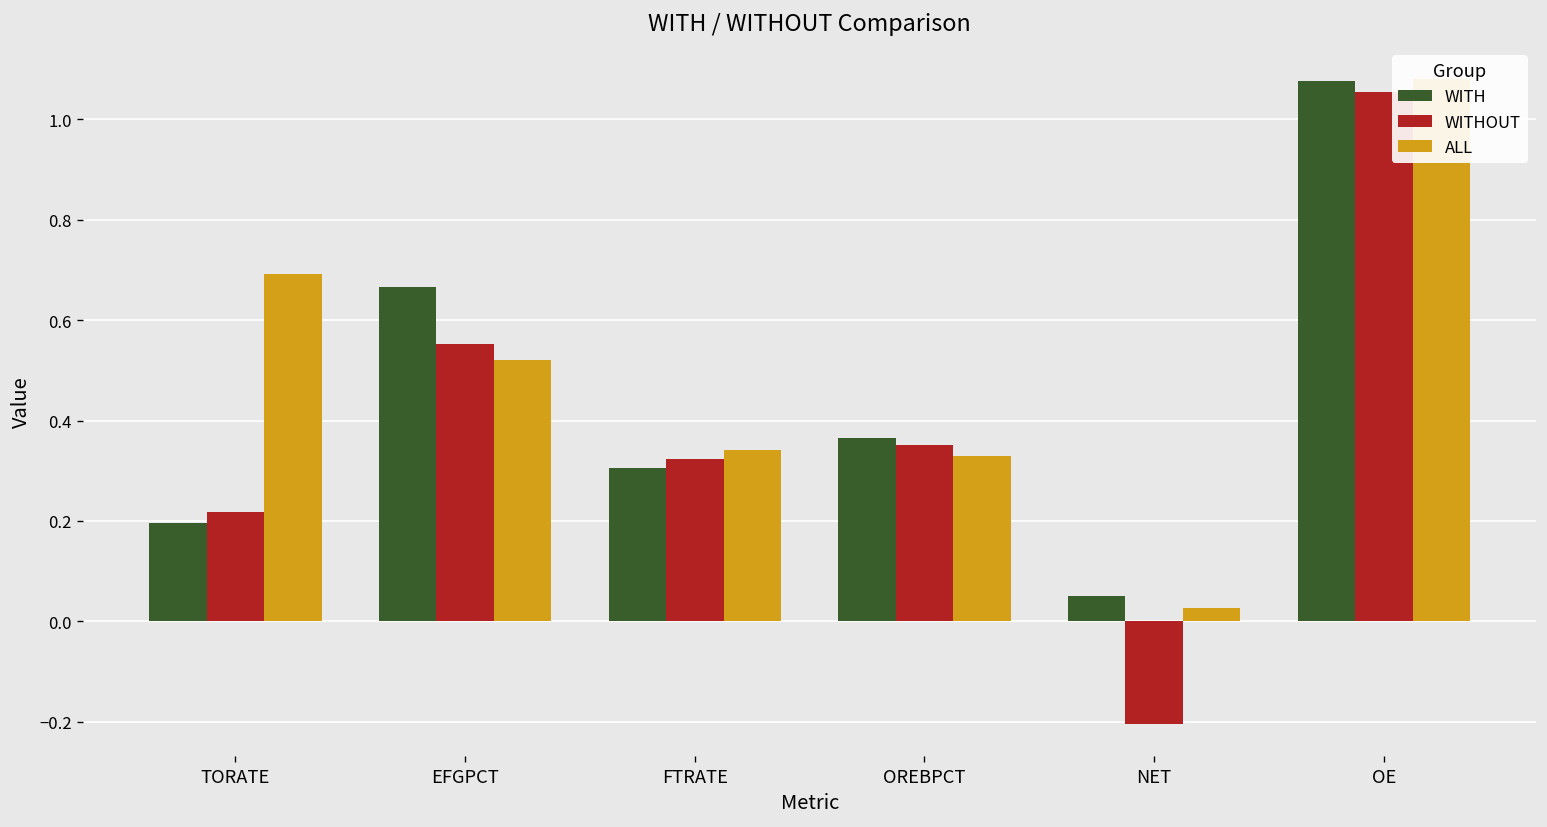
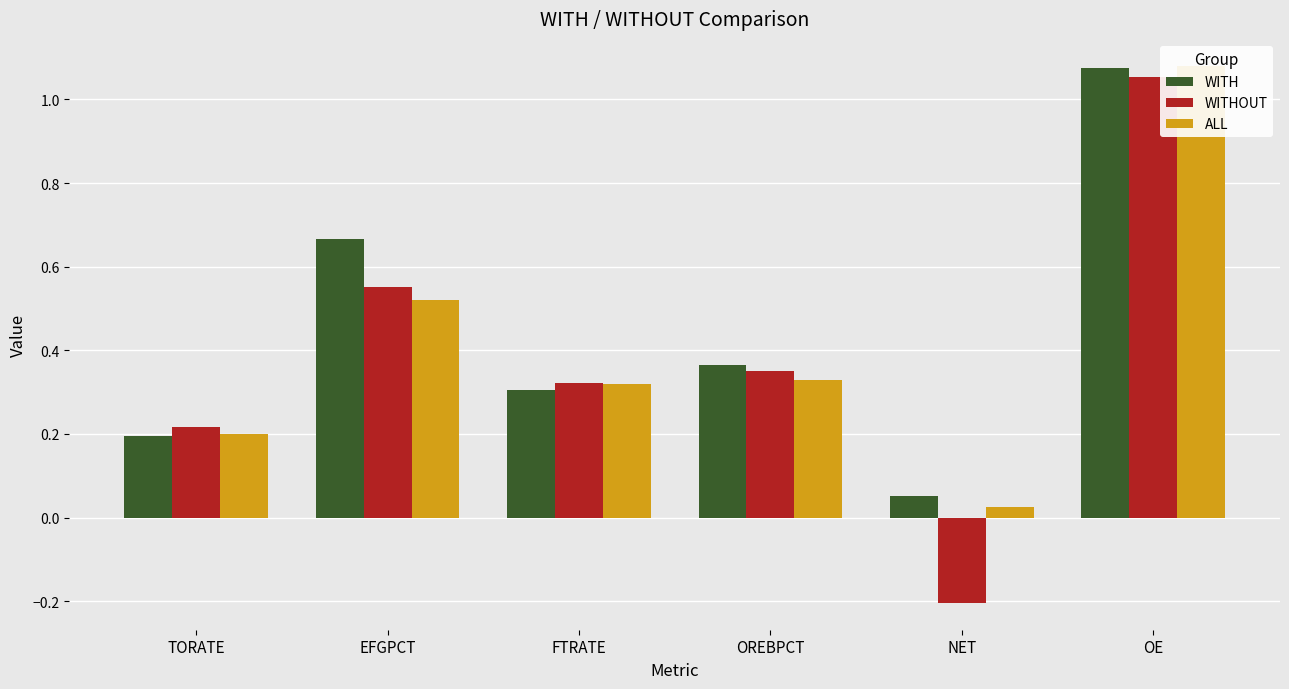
ALL, TORATE: 0.69 -> 0.20
ALL, FTRATE: 0.34 -> 0.32
